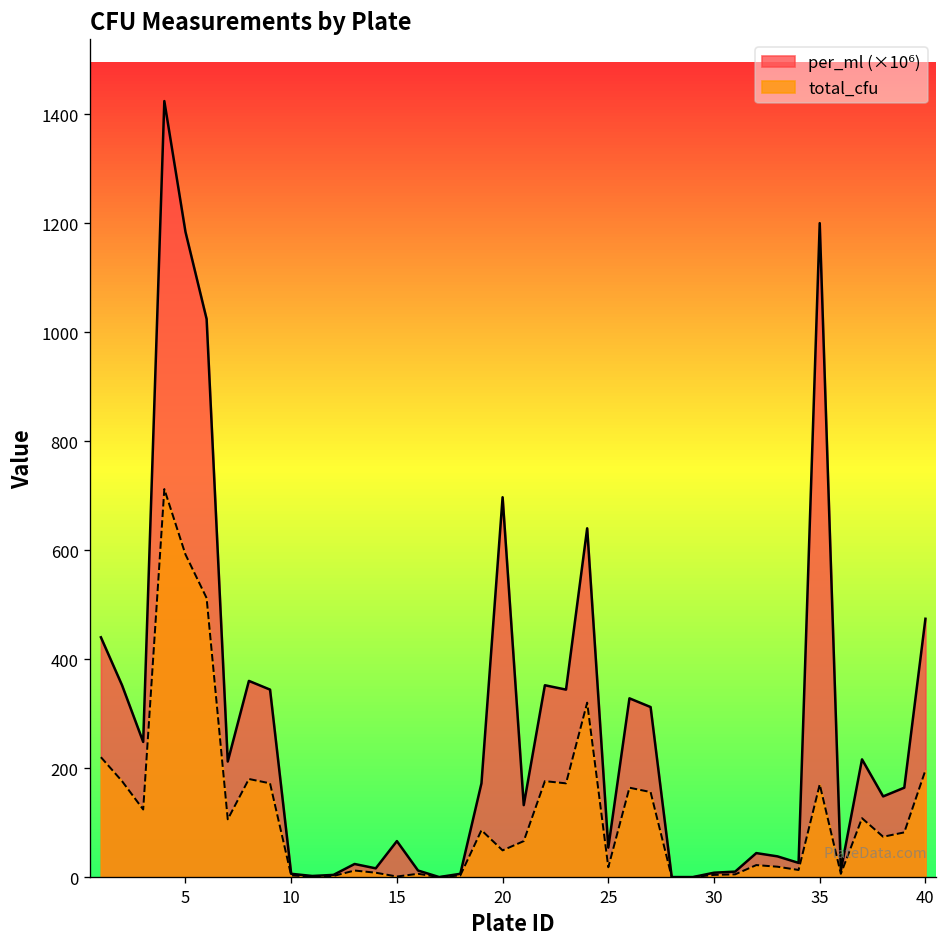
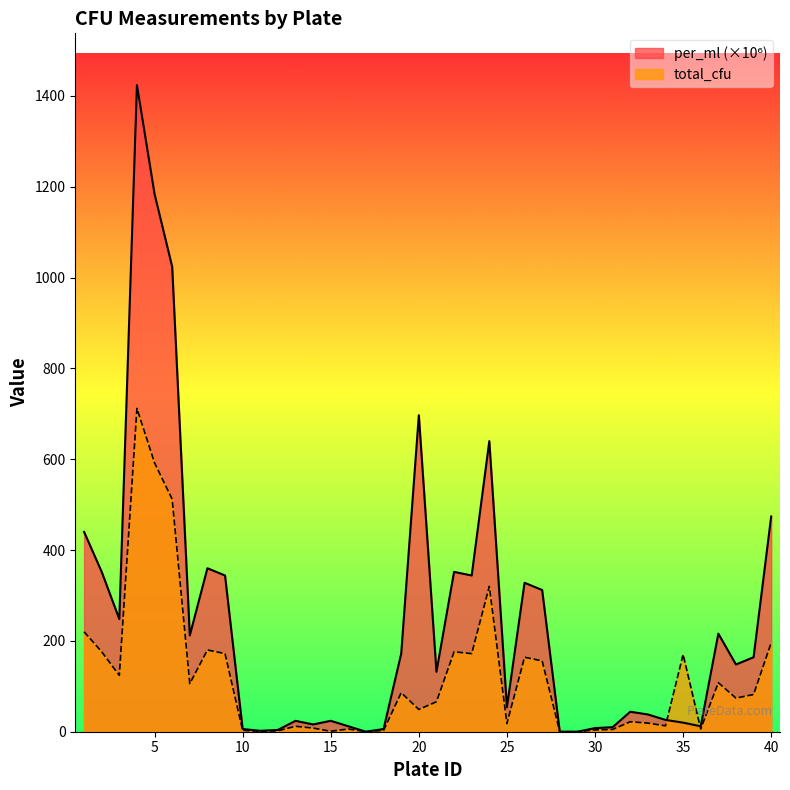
per_ml (×10⁶), 15: 70 -> 20
per_ml (×10⁶), 35: 1200 -> 20
